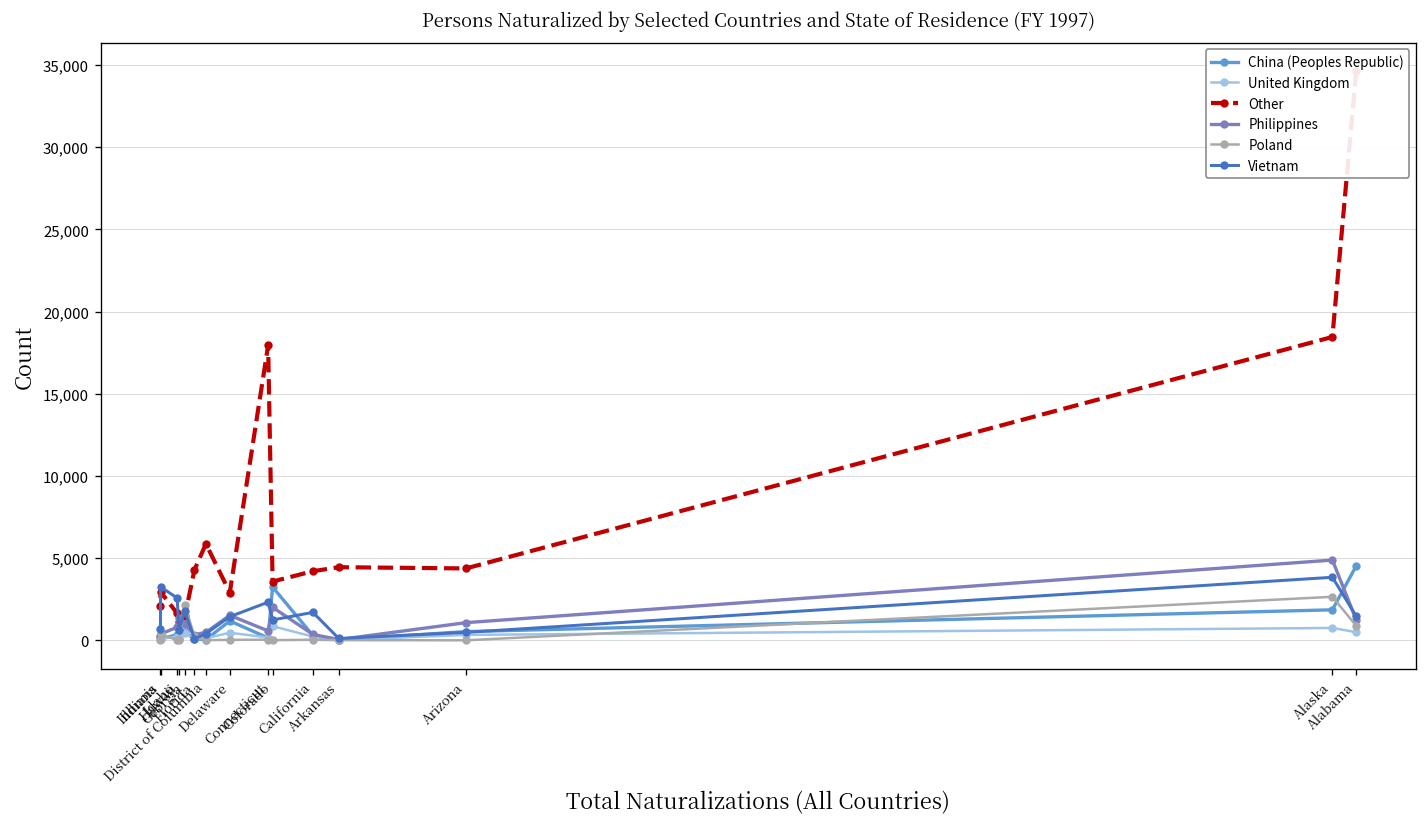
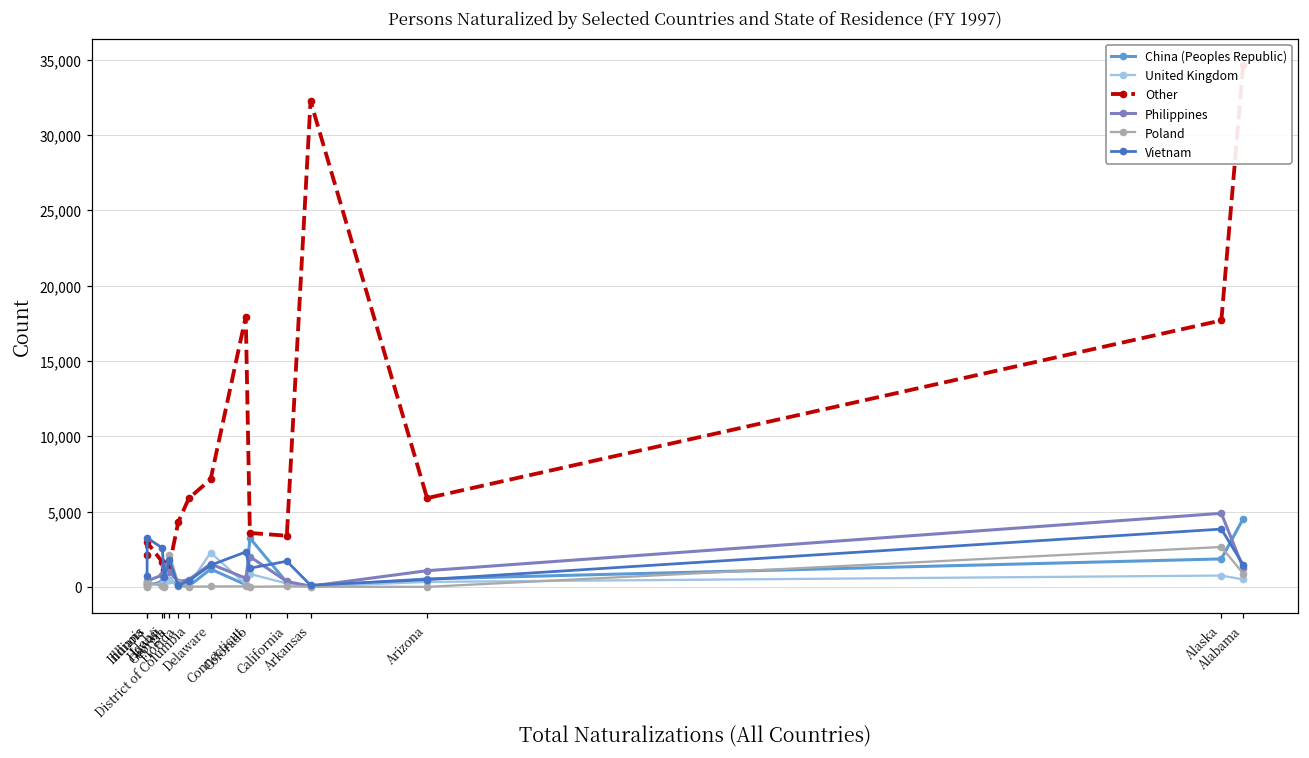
United Kingdom, Delaware: 500 -> 2,300
Other, Delaware: 2,900 -> 7,100
Other, California: 4,200 -> 3,400
Other, Arkansas: 4,500 -> 32,200
Other, Arizona: 4,400 -> 5,900
Other, Alaska: 18,500 -> 17,700
